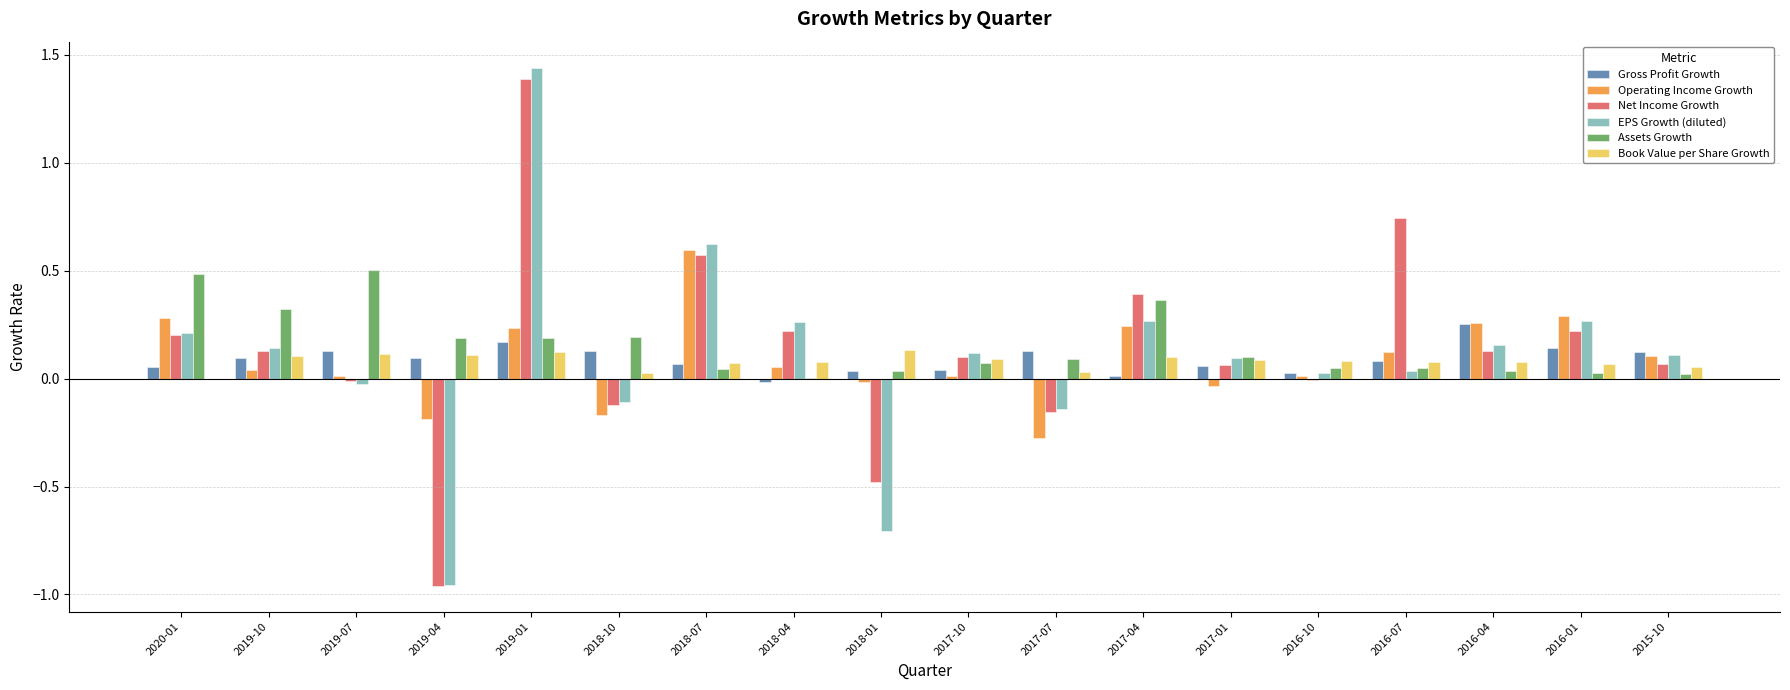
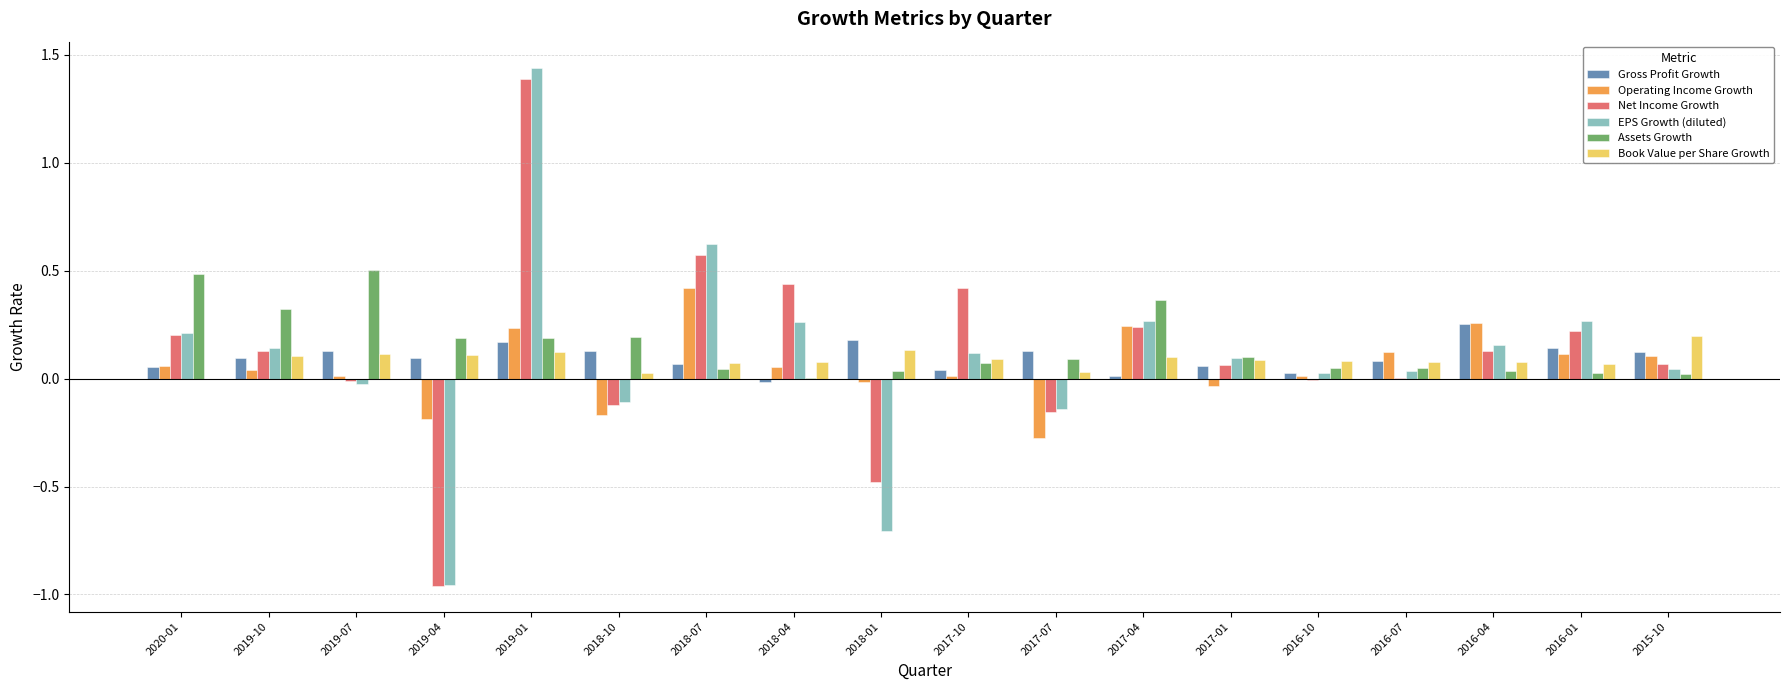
Operating Income Growth, 2020-01: 0.28 -> 0.06
Operating Income Growth, 2018-07: 0.60 -> 0.42
Net Income Growth, 2018-04: 0.22 -> 0.44
Gross Profit Growth, 2018-01: 0.04 -> 0.18
Net Income Growth, 2017-10: 0.10 -> 0.42
Net Income Growth, 2017-04: 0.39 -> 0.24
Net Income Growth, 2016-07: 0.74 -> 0.00
Operating Income Growth, 2016-01: 0.29 -> 0.11
EPS Growth (diluted), 2015-10: 0.11 -> 0.04
Book Value per Share Growth, 2015-10: 0.05 -> 0.20
